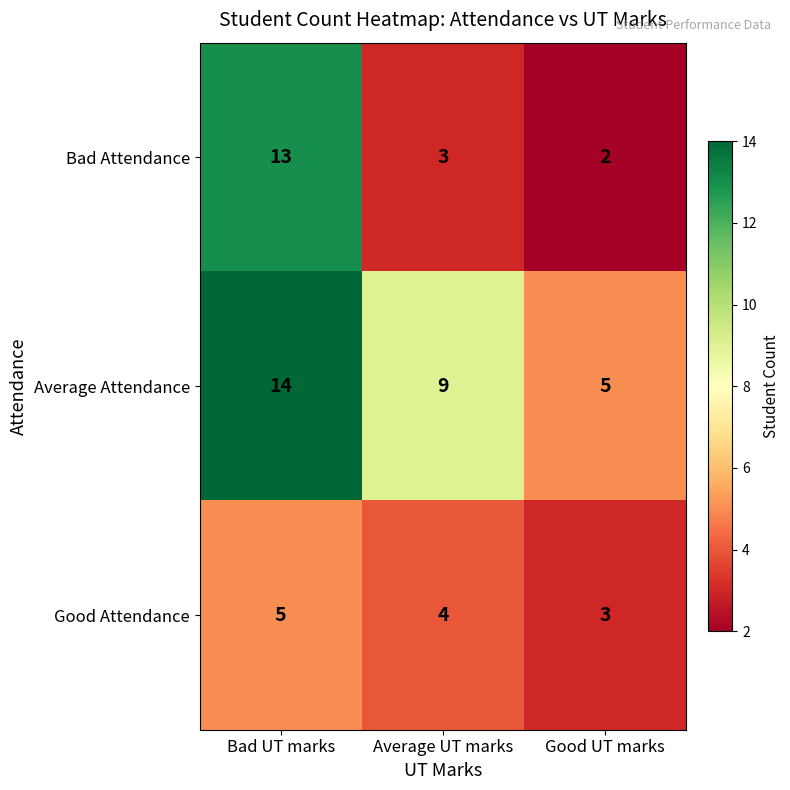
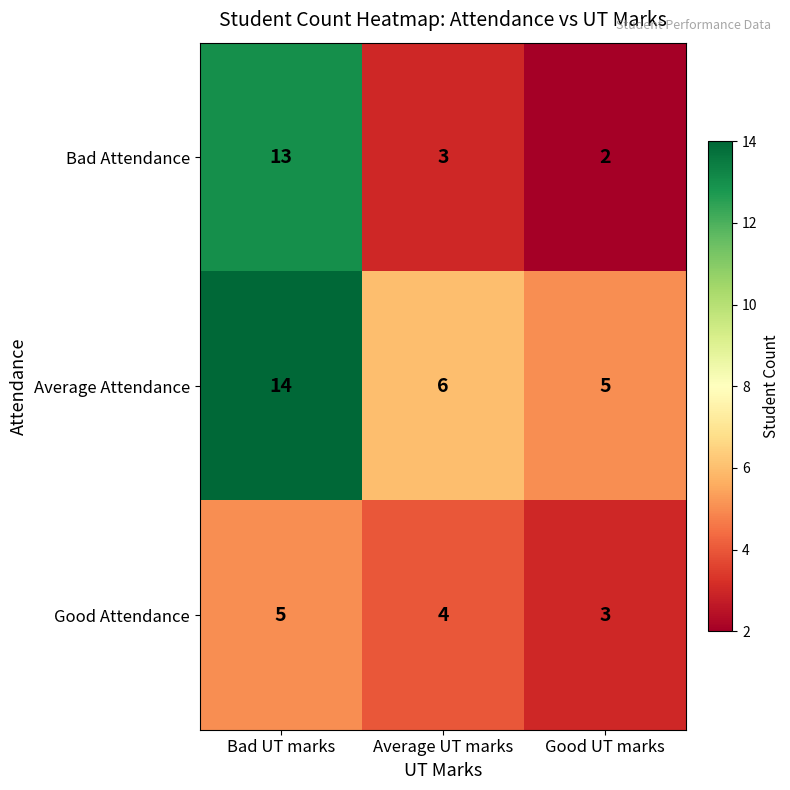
Average Attendance, Average UT marks: 9 -> 6
